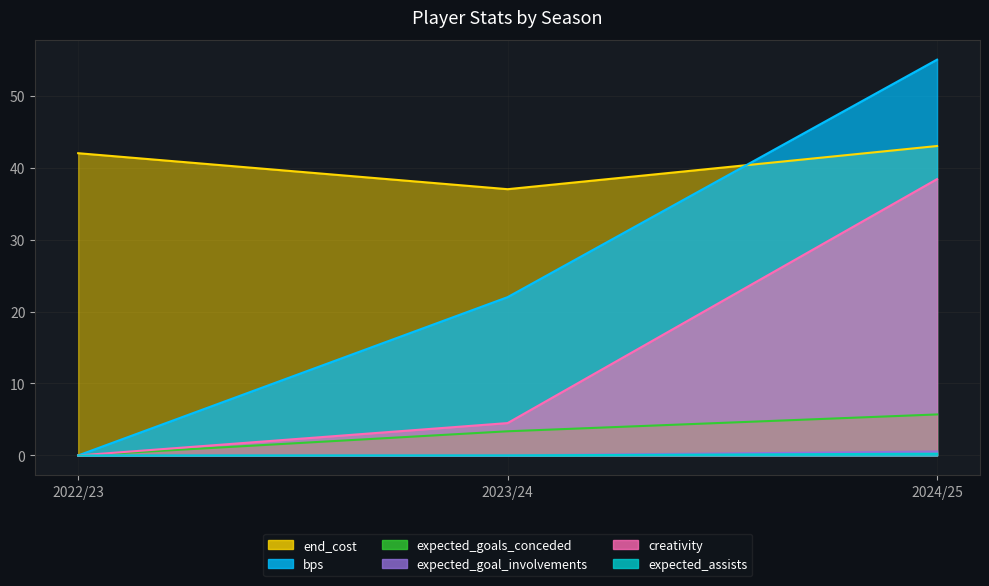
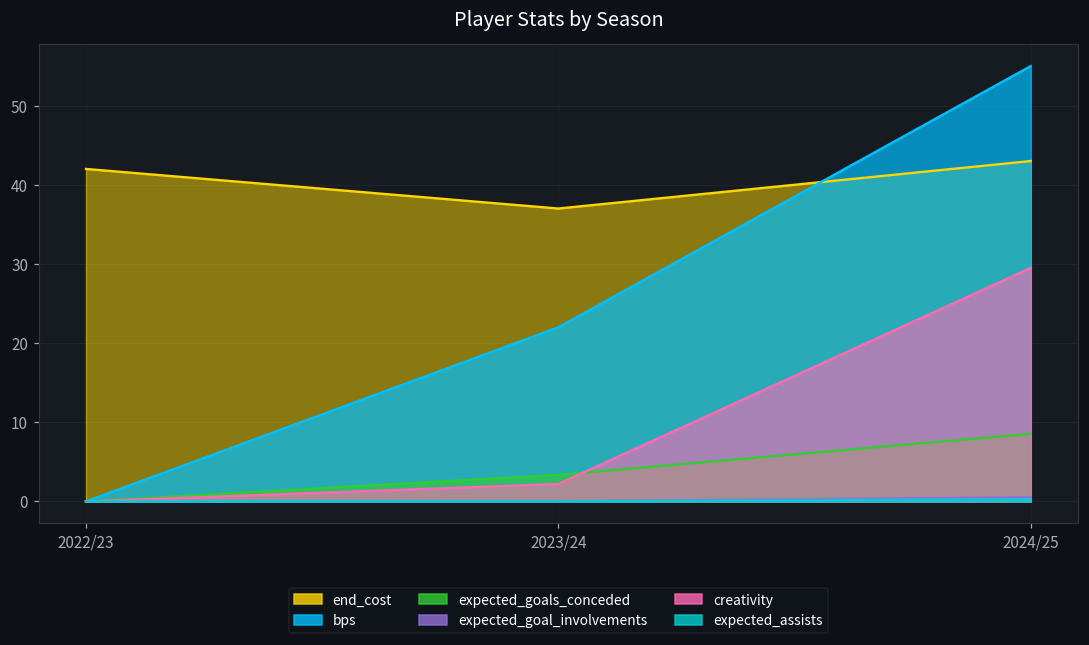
creativity, 2023/24: 5 -> 2
expected_goals_conceded, 2024/25: 6 -> 9
creativity, 2024/25: 38 -> 30
